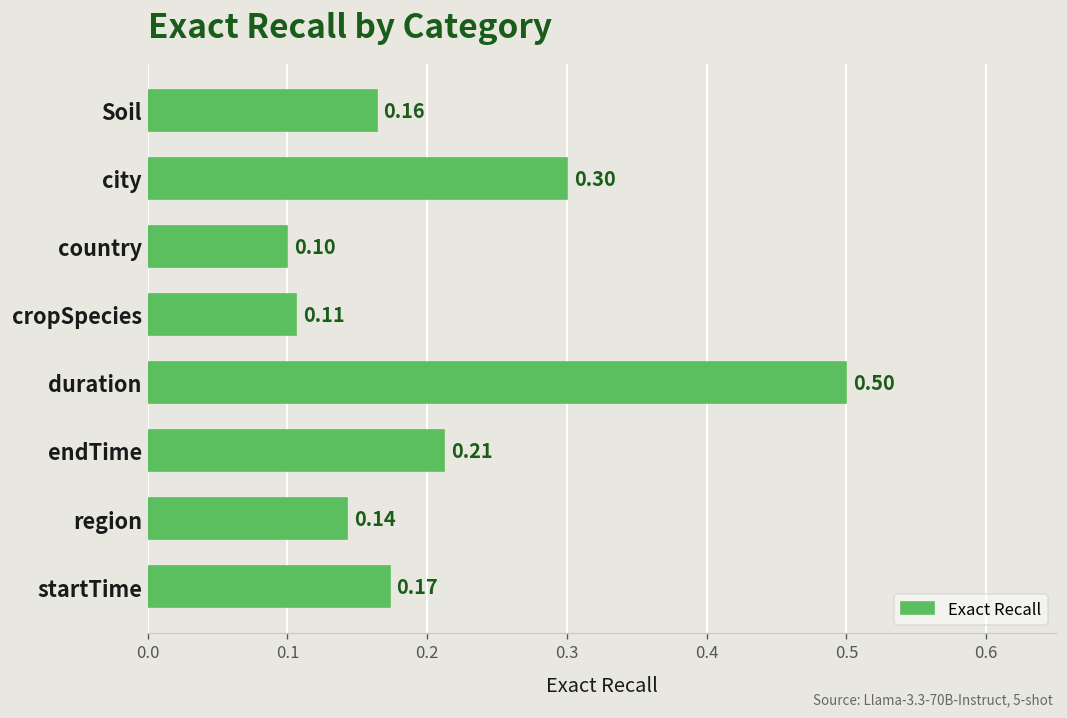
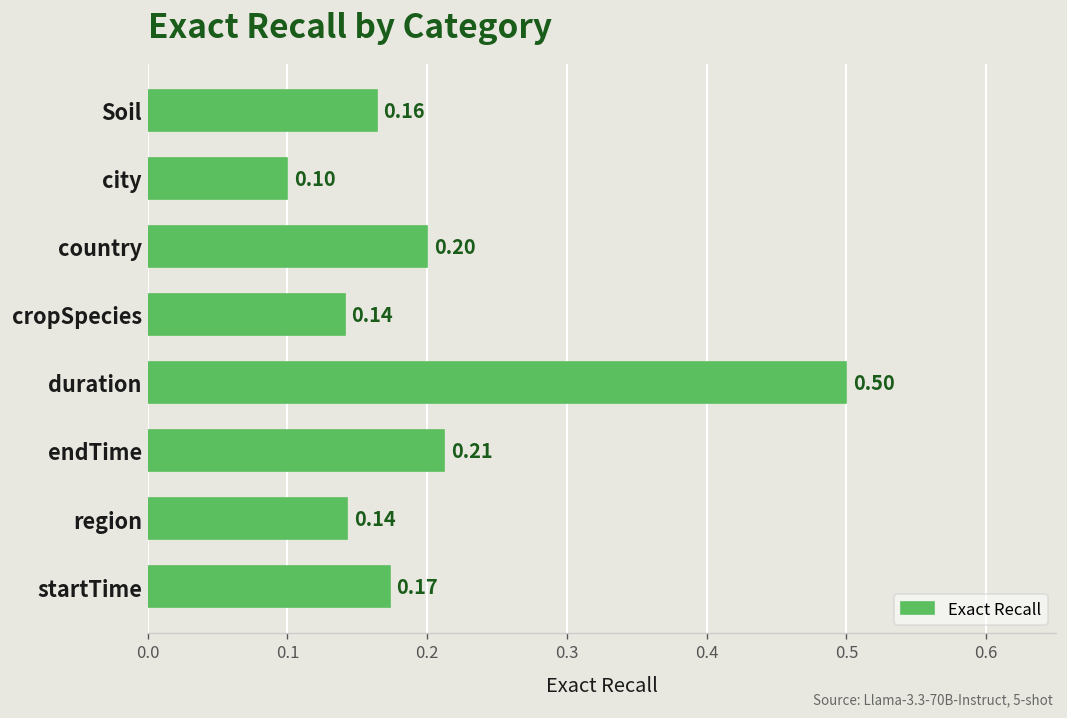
city: 0.30 -> 0.10
country: 0.10 -> 0.20
cropSpecies: 0.11 -> 0.14
